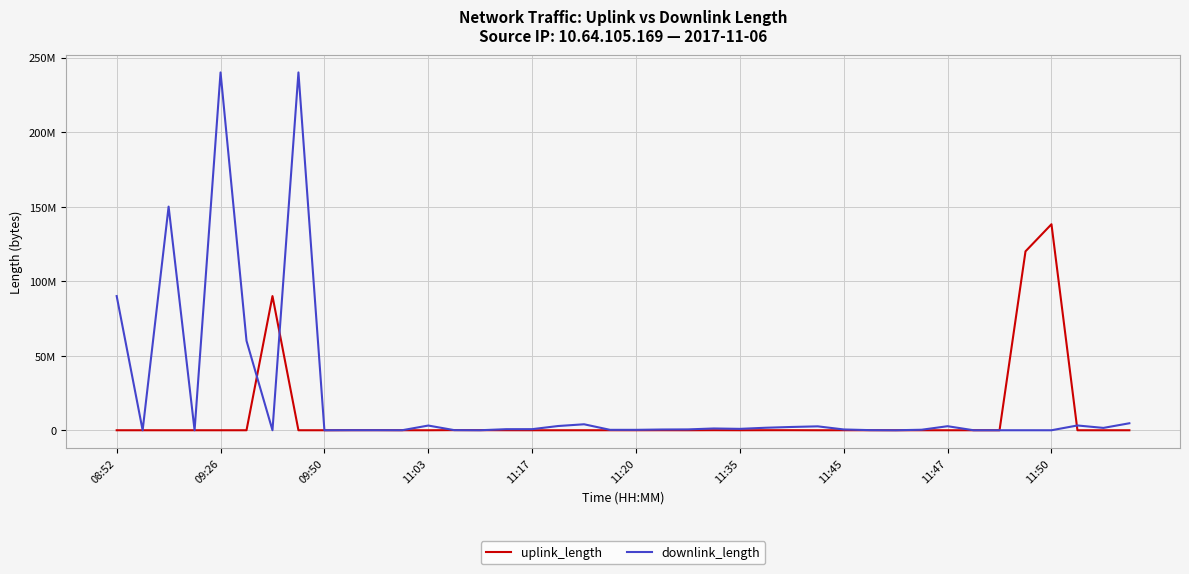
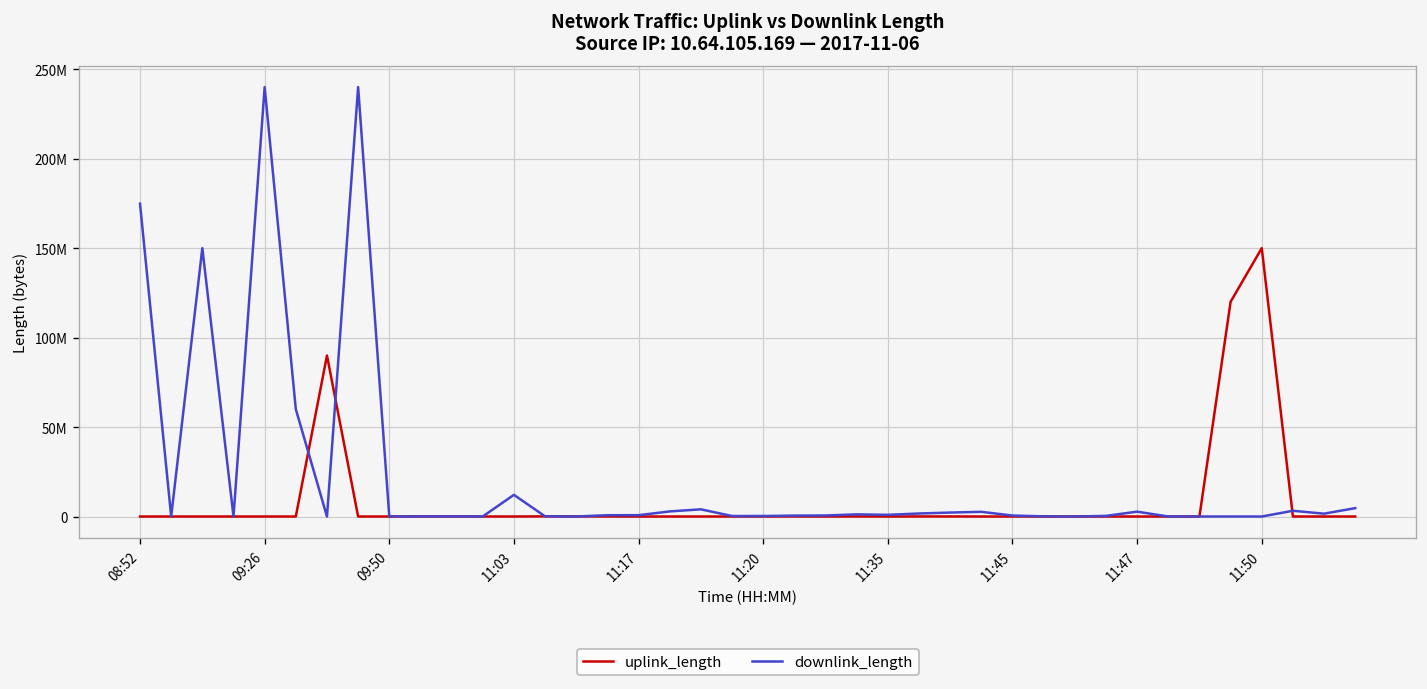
downlink_length, 08:52: 90000000 -> 175000000
downlink_length, 11:03: 3000000 -> 12000000
uplink_length, 11:50: 138000000 -> 150000000
